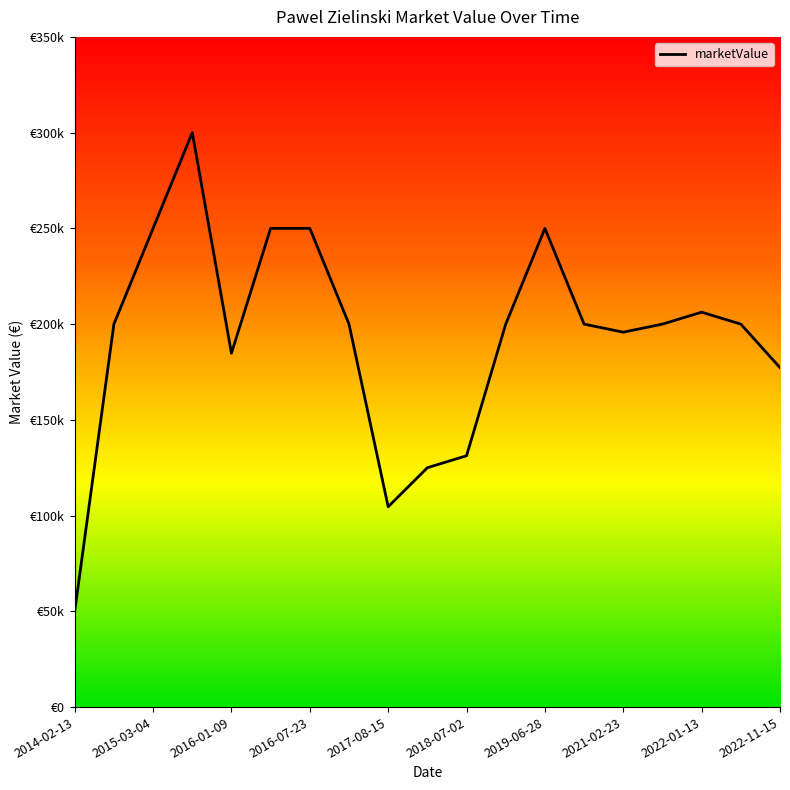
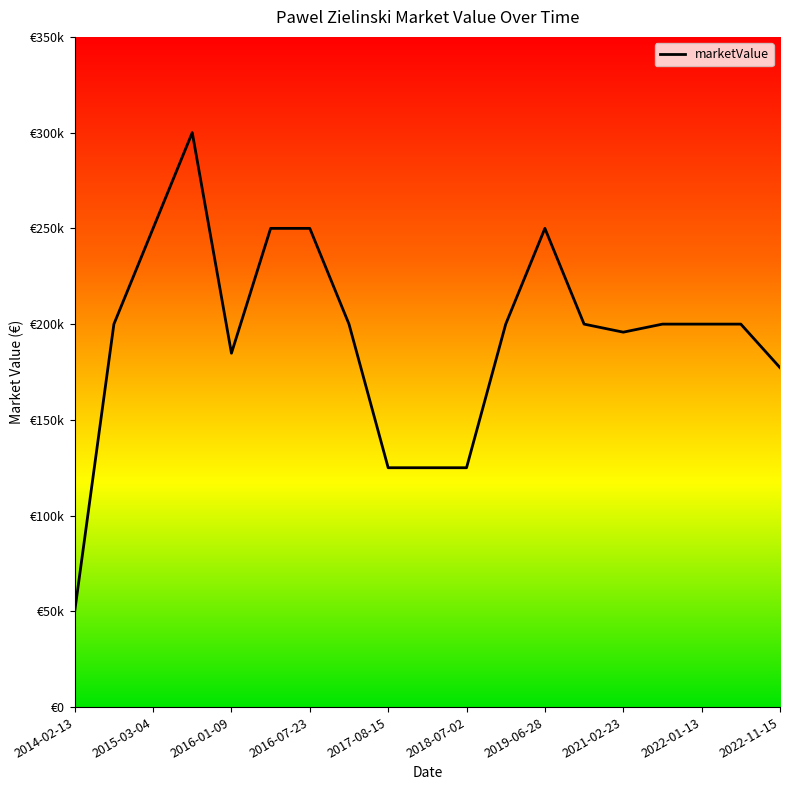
2017-08-15: €105000 -> €125000
2018-07-02: €131000 -> €125000
2022-01-13: €206000 -> €200000
